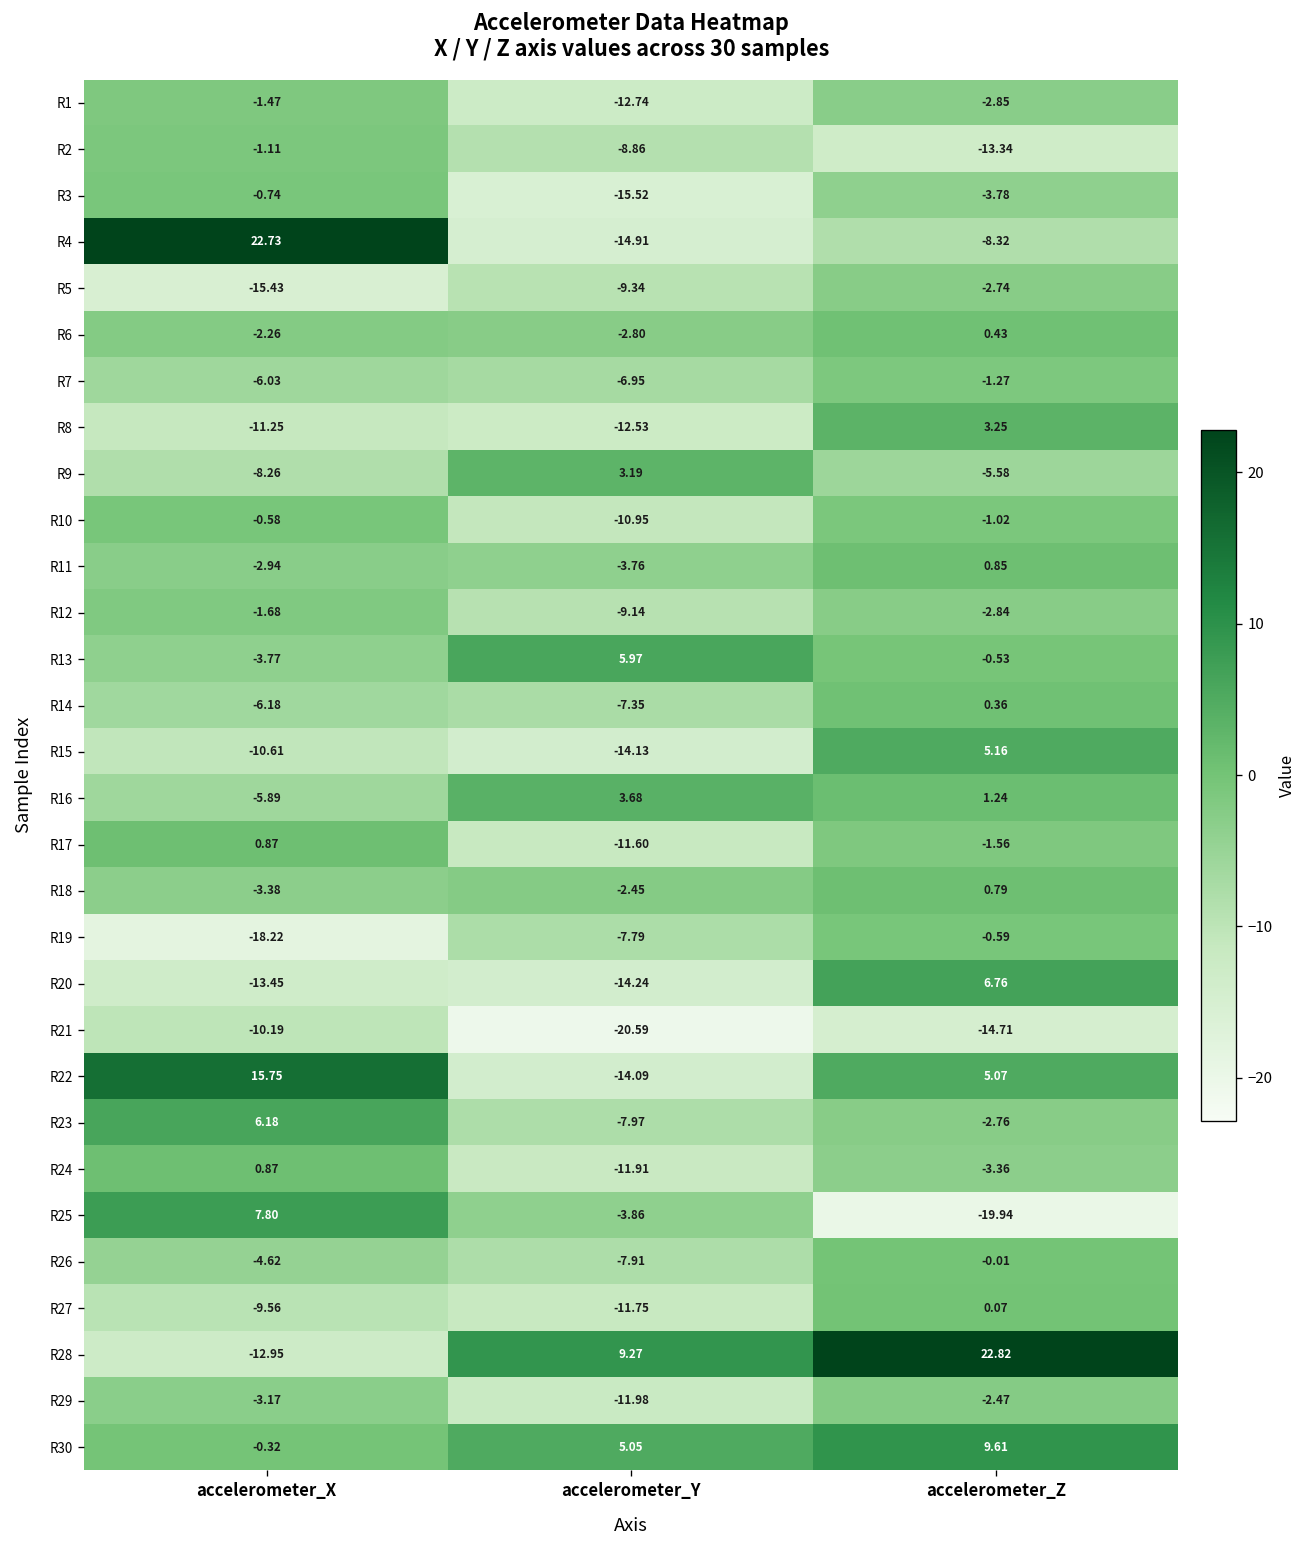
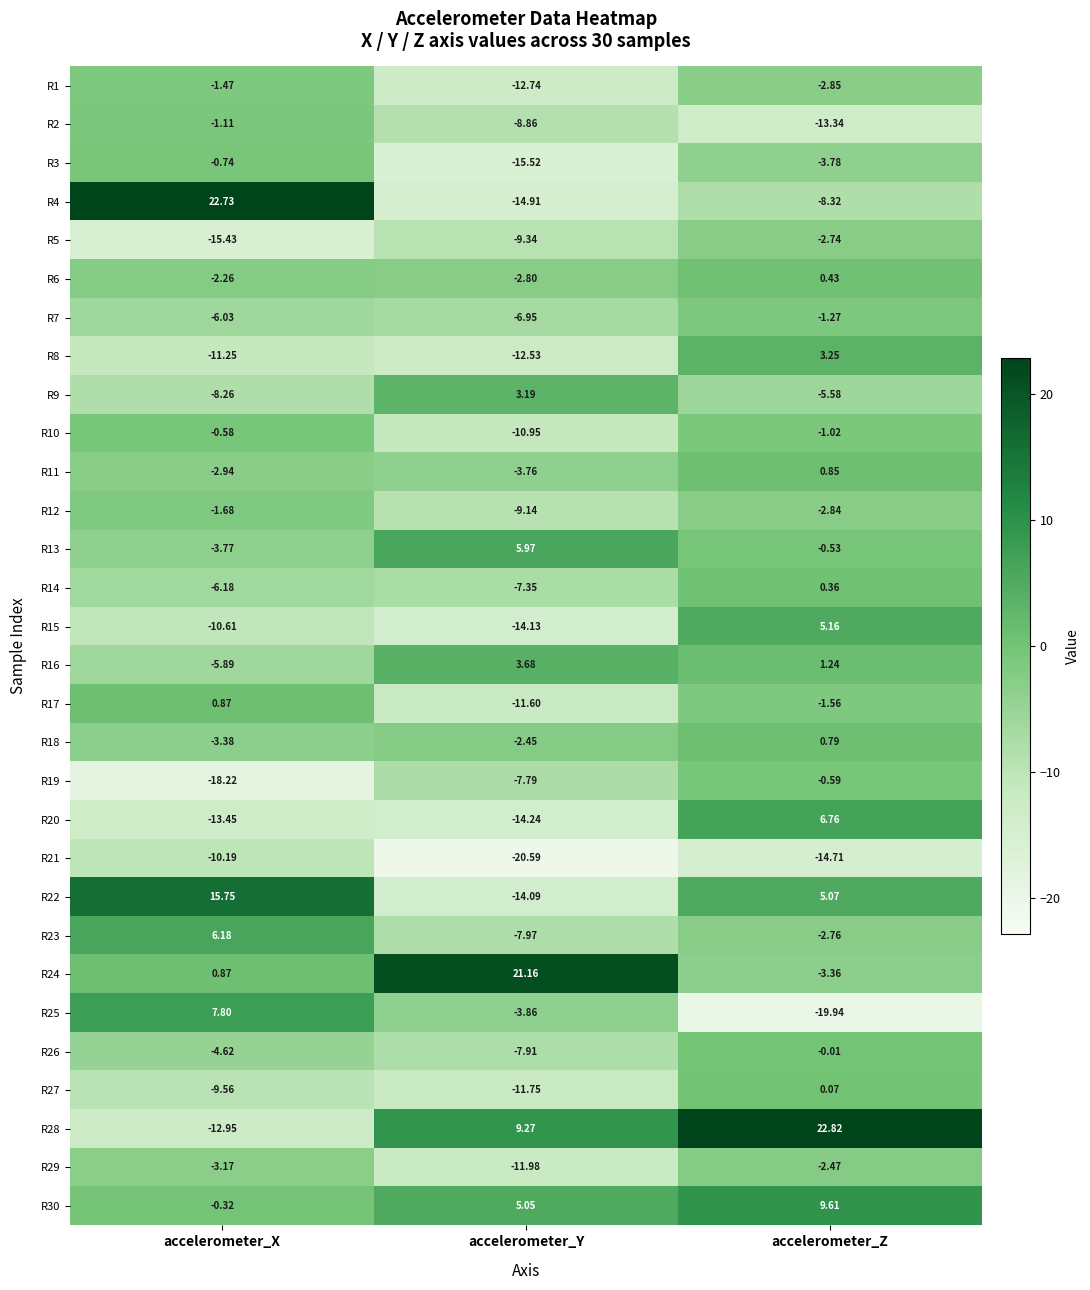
R24, accelerometer_Y: -11.91 -> 21.16
